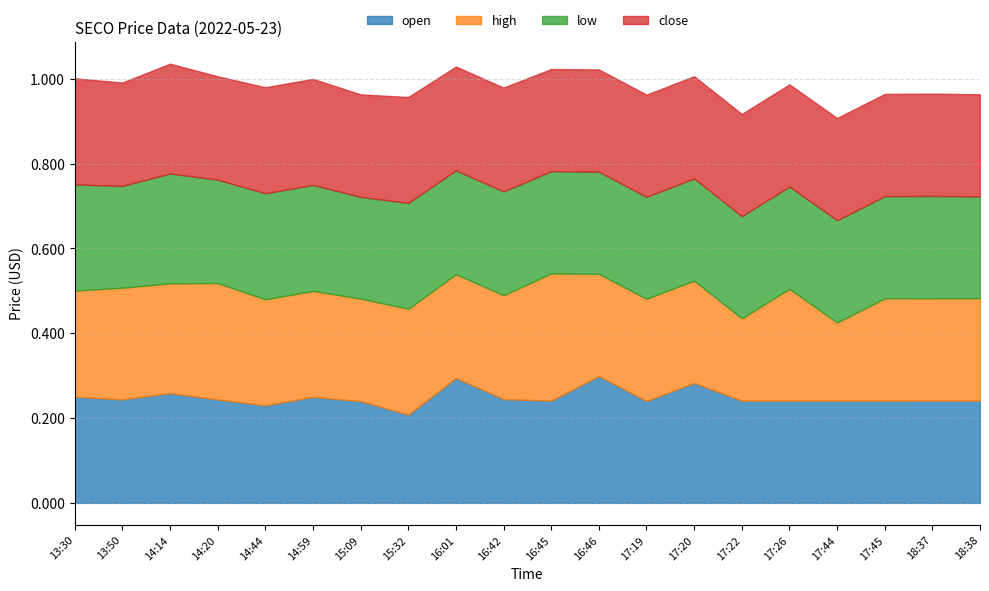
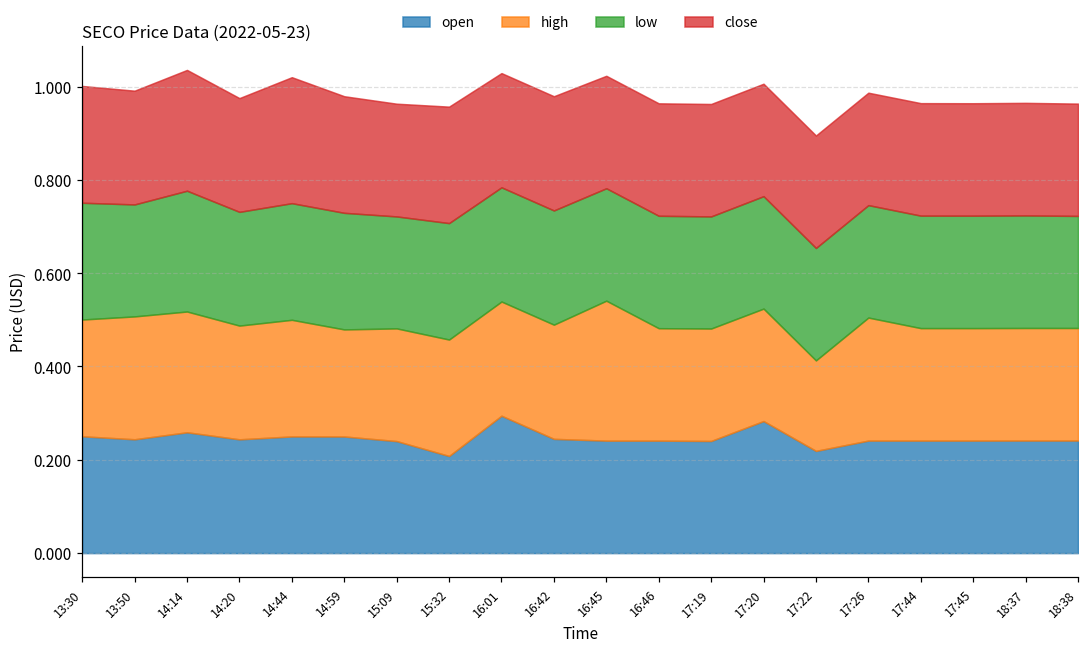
high, 14:20: 0.27 -> 0.24
open, 14:44: 0.23 -> 0.25
close, 14:44: 0.25 -> 0.27
high, 14:59: 0.25 -> 0.23
open, 16:46: 0.30 -> 0.24
open, 17:22: 0.24 -> 0.22
high, 17:44: 0.18 -> 0.24
